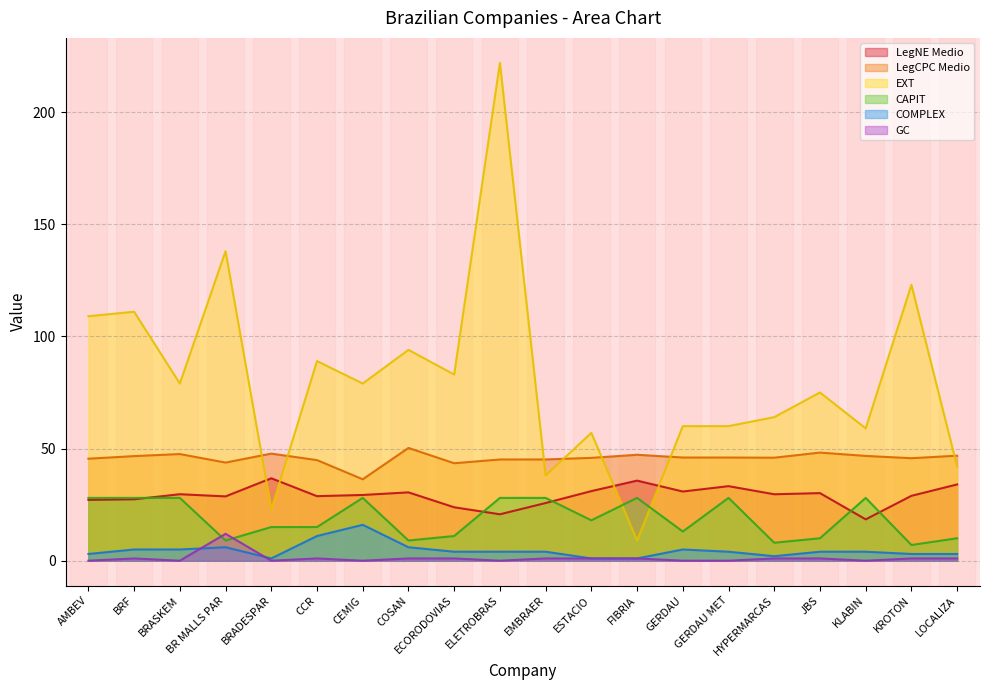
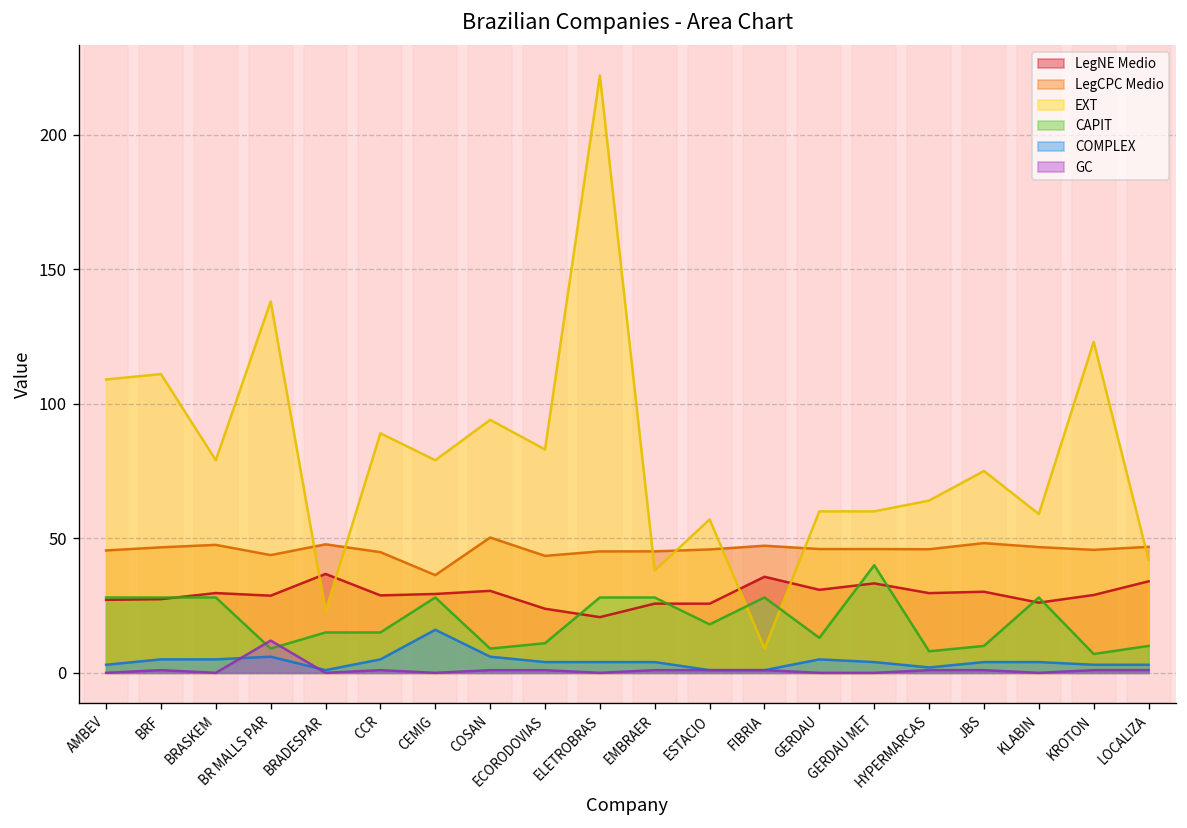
COMPLEX, CCR: 11 -> 5
LegNE Medio, ESTACIO: 31 -> 26
CAPIT, GERDAU MET: 28 -> 40
LegNE Medio, KLABIN: 18 -> 26
